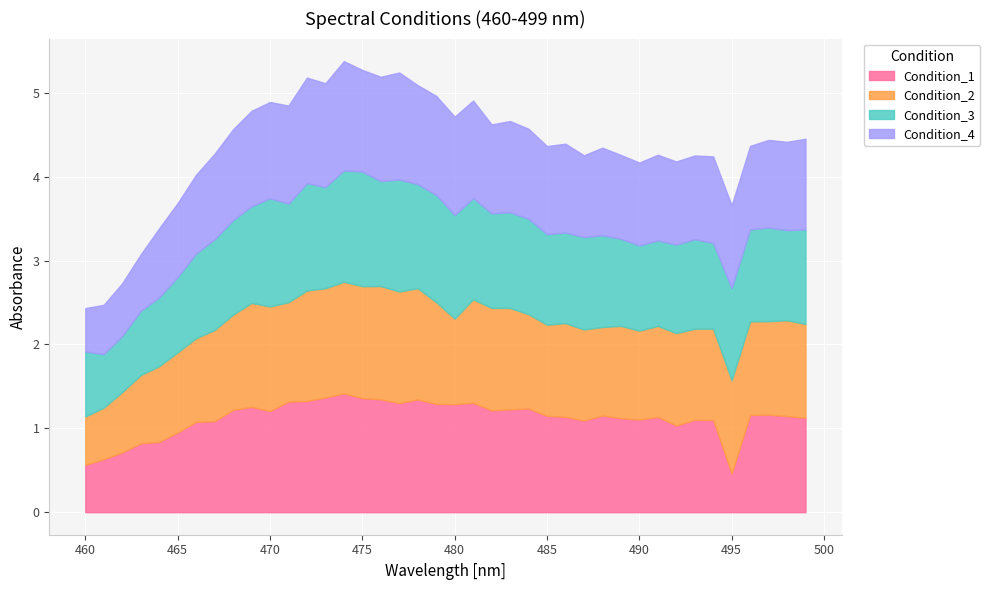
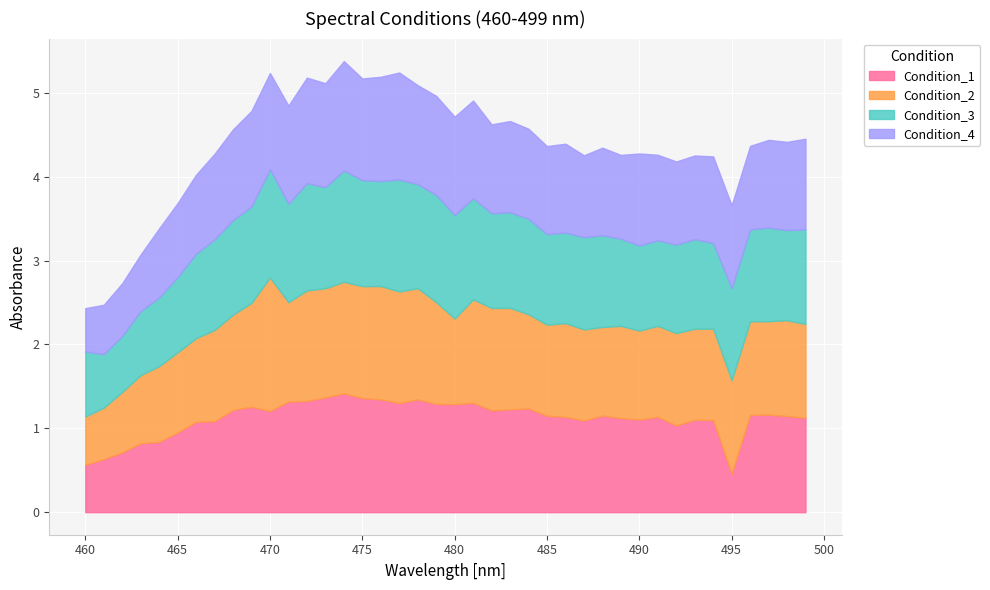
Condition_2, 470: 1.2 -> 1.6
Condition_3, 475: 1.4 -> 1.3
Condition_4, 490: 1.0 -> 1.1
